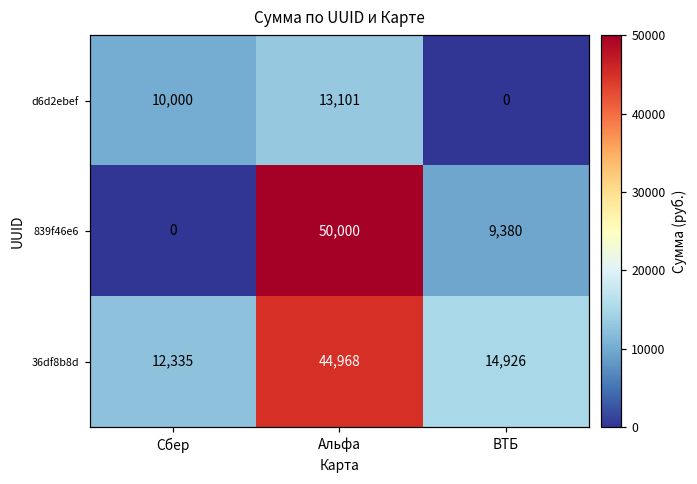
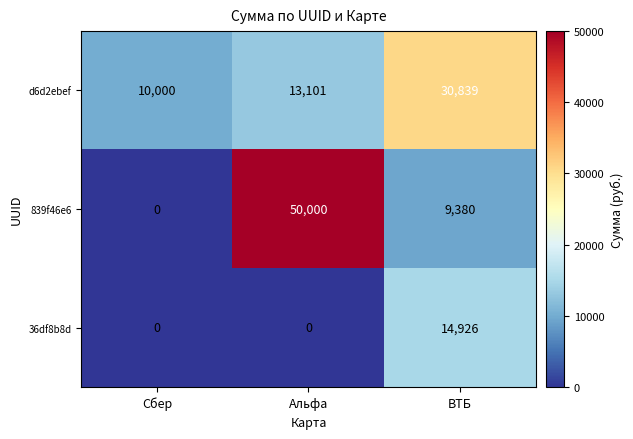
d6d2ebef, ВТБ: 0 -> 30,839
36df8b8d, Сбер: 12,335 -> 0
36df8b8d, Альфа: 44,968 -> 0
